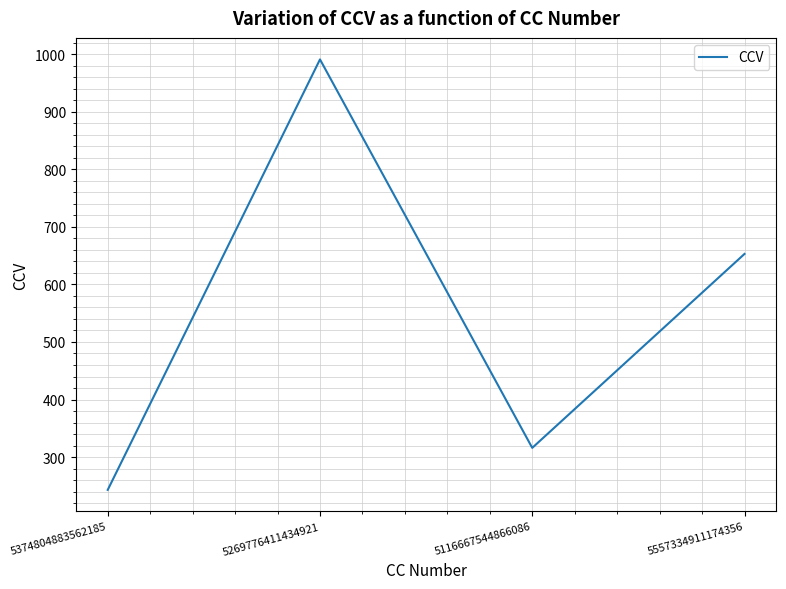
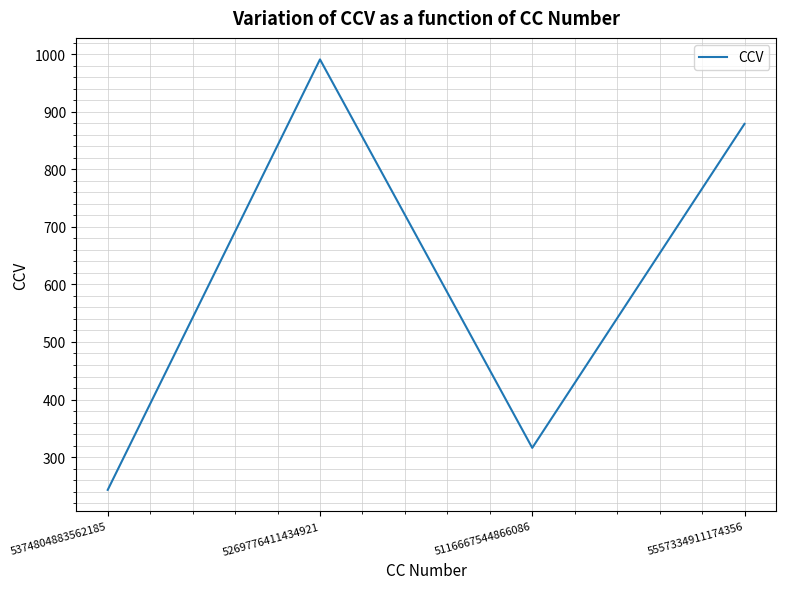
5557334911174356: 650 -> 880
